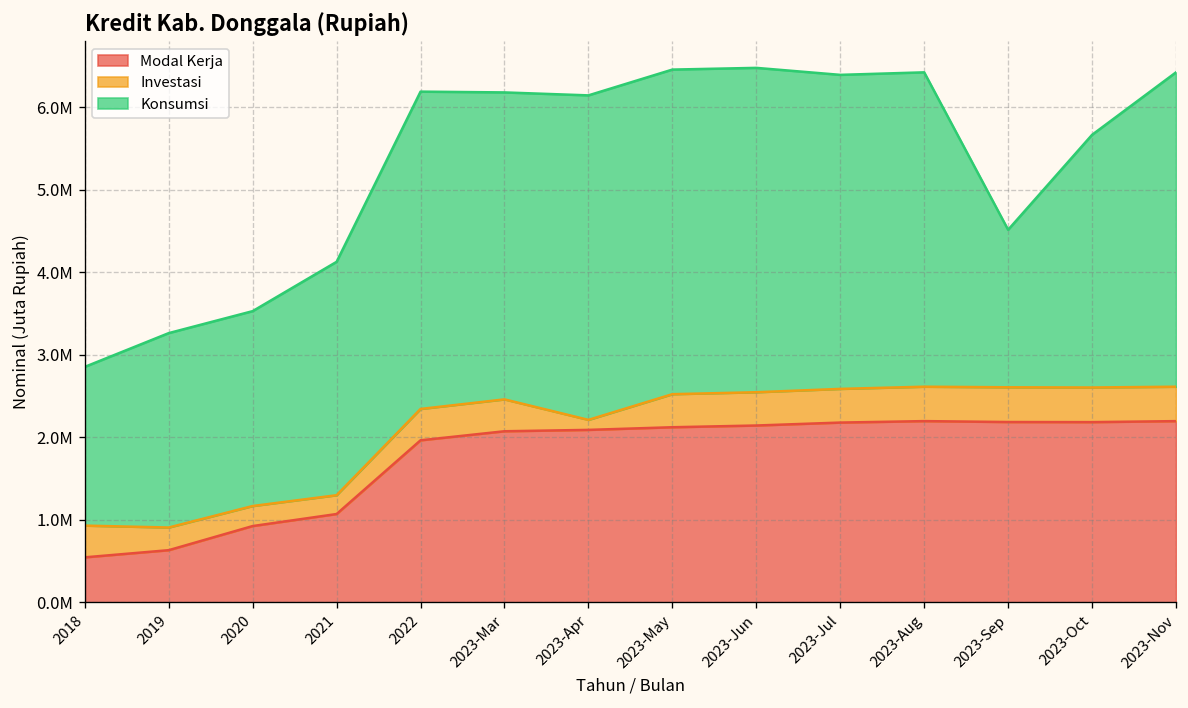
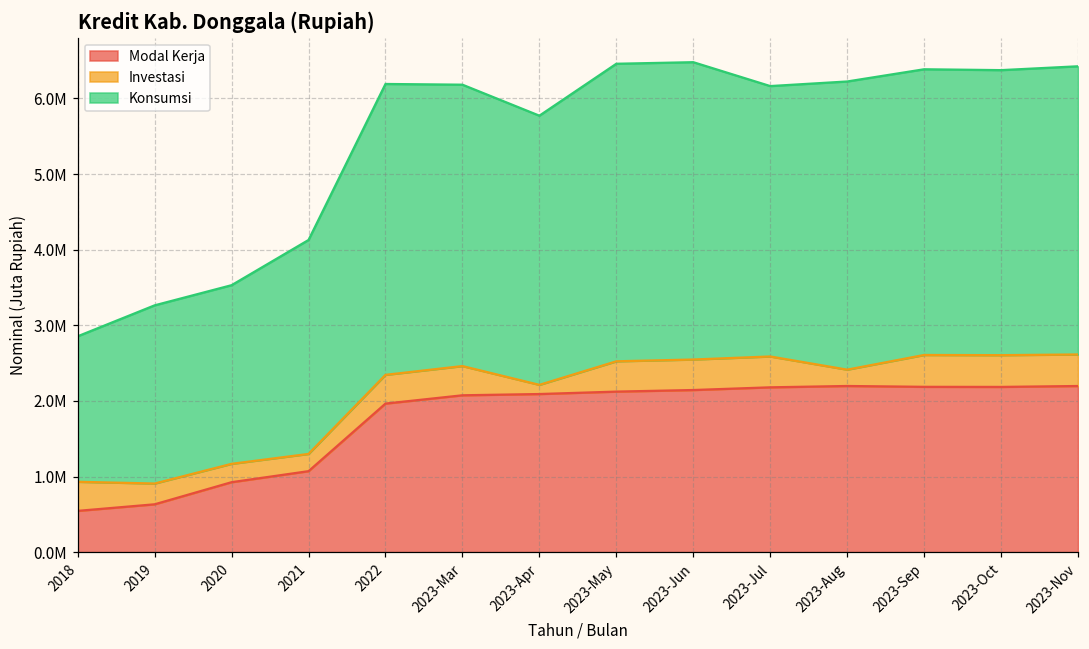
Konsumsi, 2023-Apr: 3900000 -> 3600000
Konsumsi, 2023-Jul: 3800000 -> 3600000
Investasi, 2023-Aug: 400000 -> 200000
Konsumsi, 2023-Sep: 1900000 -> 3800000
Konsumsi, 2023-Oct: 3100000 -> 3800000
